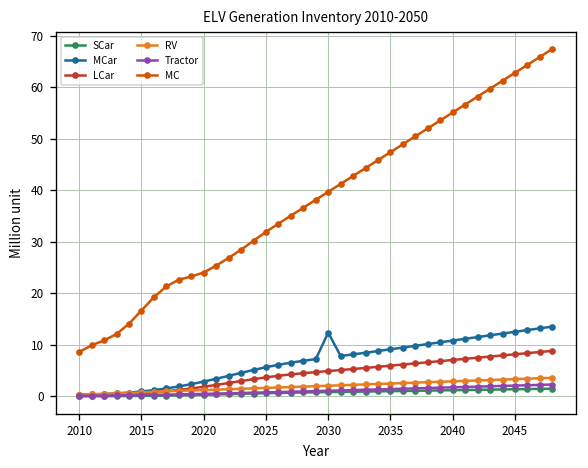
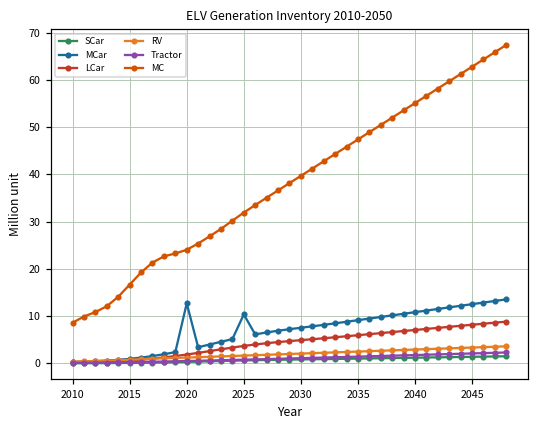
MCar, 2020: 3 -> 13
MCar, 2025: 6 -> 10
MCar, 2030: 12 -> 8
